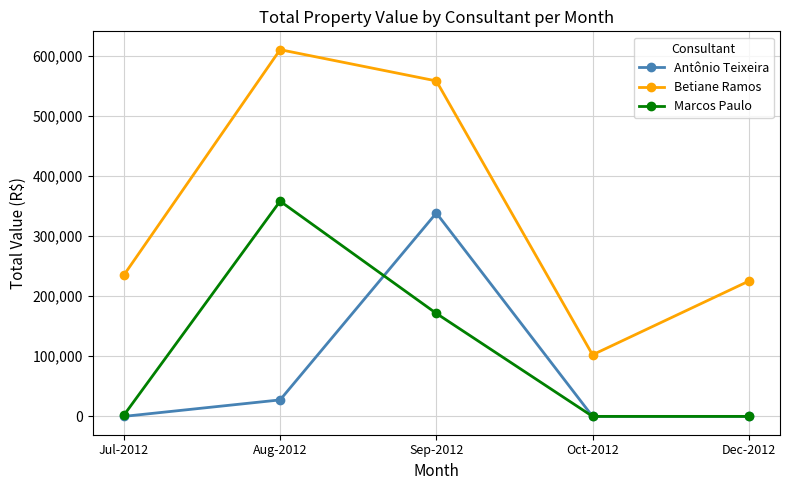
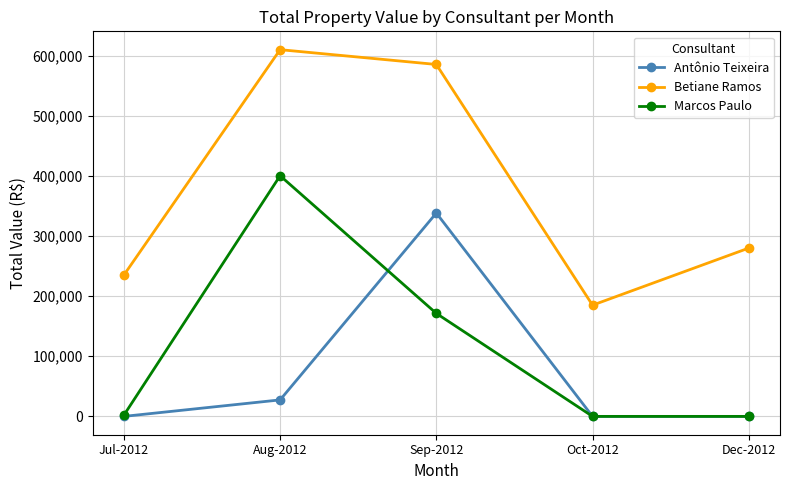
Marcos Paulo, Aug-2012: 360,000 -> 400,000
Betiane Ramos, Sep-2012: 560,000 -> 590,000
Betiane Ramos, Oct-2012: 100,000 -> 190,000
Betiane Ramos, Dec-2012: 230,000 -> 280,000
